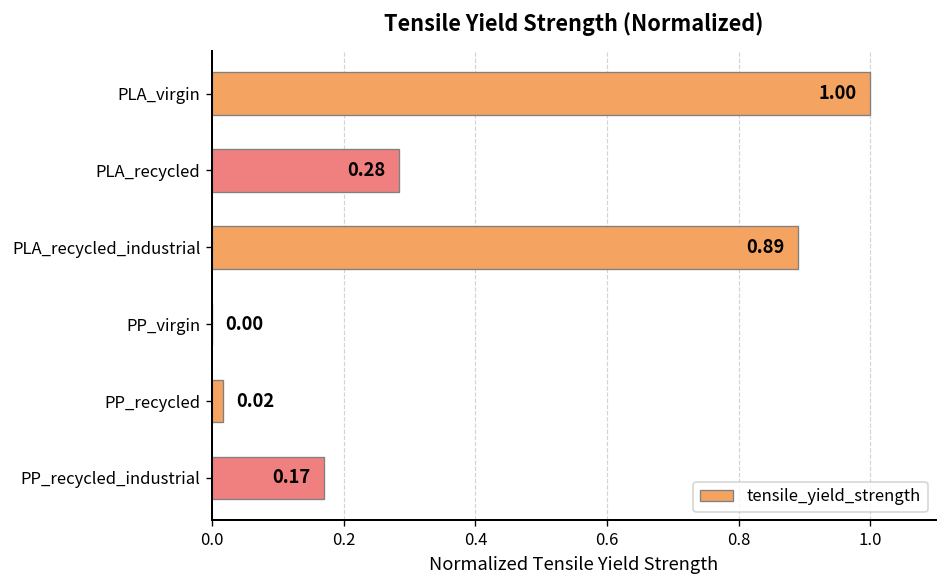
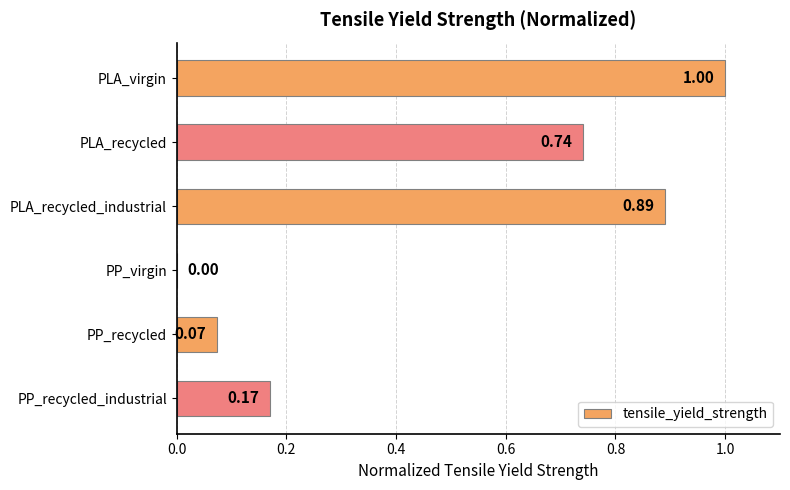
PLA_recycled: 0.28 -> 0.74
PP_recycled: 0.02 -> 0.07
